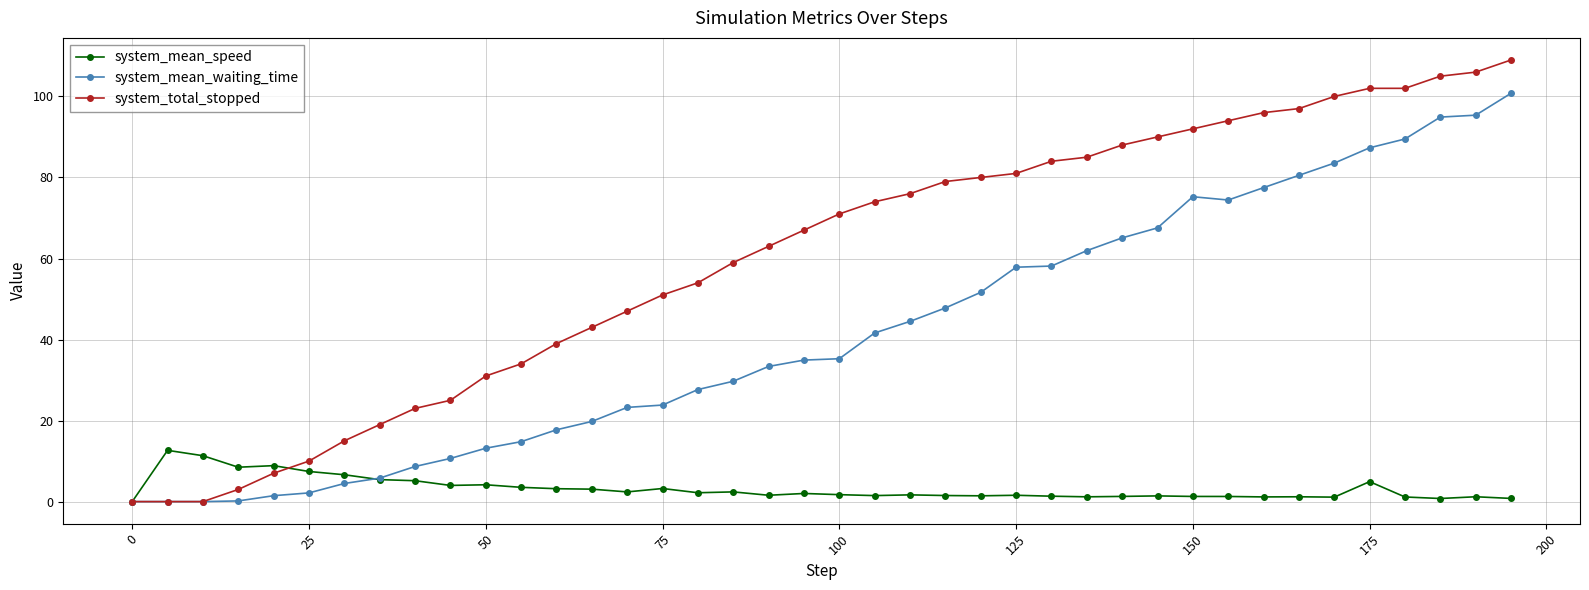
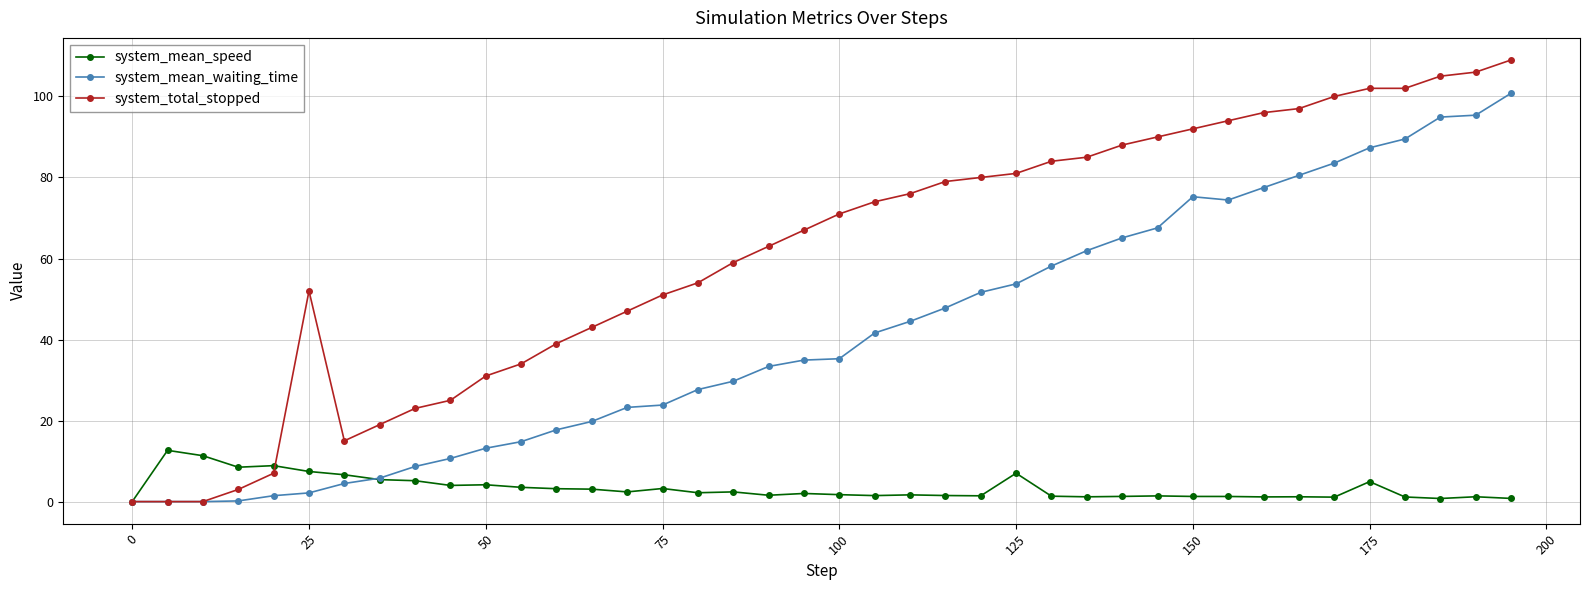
system_total_stopped, 25: 10 -> 52
system_mean_speed, 125: 2 -> 7
system_mean_waiting_time, 125: 58 -> 54
